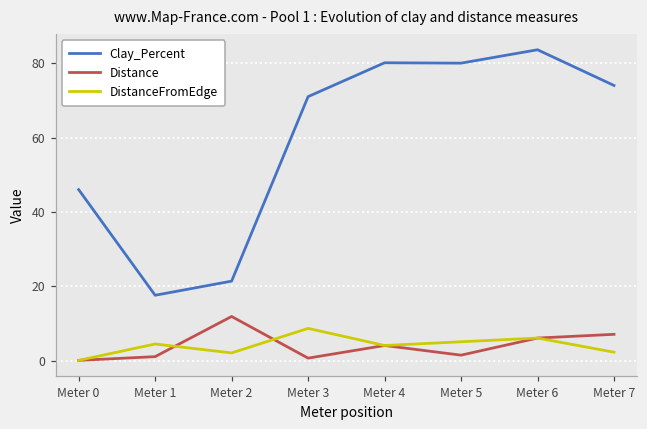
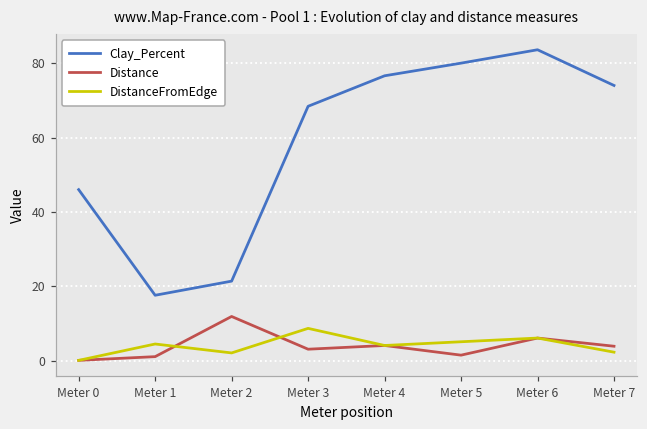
Clay_Percent, Meter 3: 71 -> 68
Distance, Meter 3: 1 -> 3
Clay_Percent, Meter 4: 80 -> 77
Distance, Meter 7: 7 -> 4
